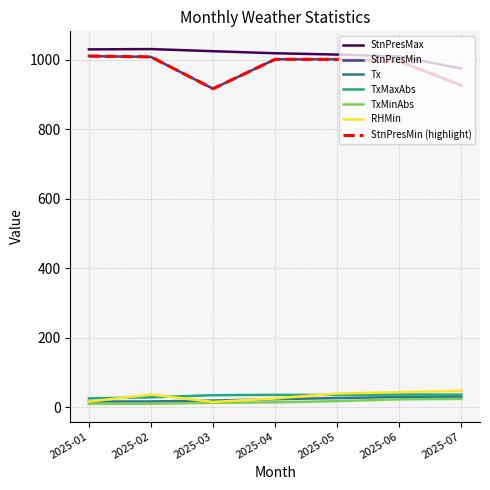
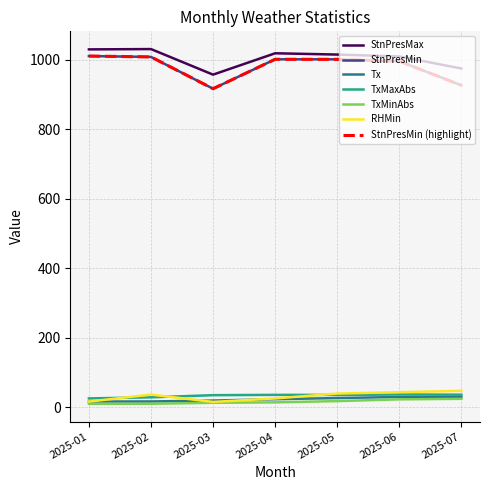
StnPresMax, 2025-03: 1020 -> 960
